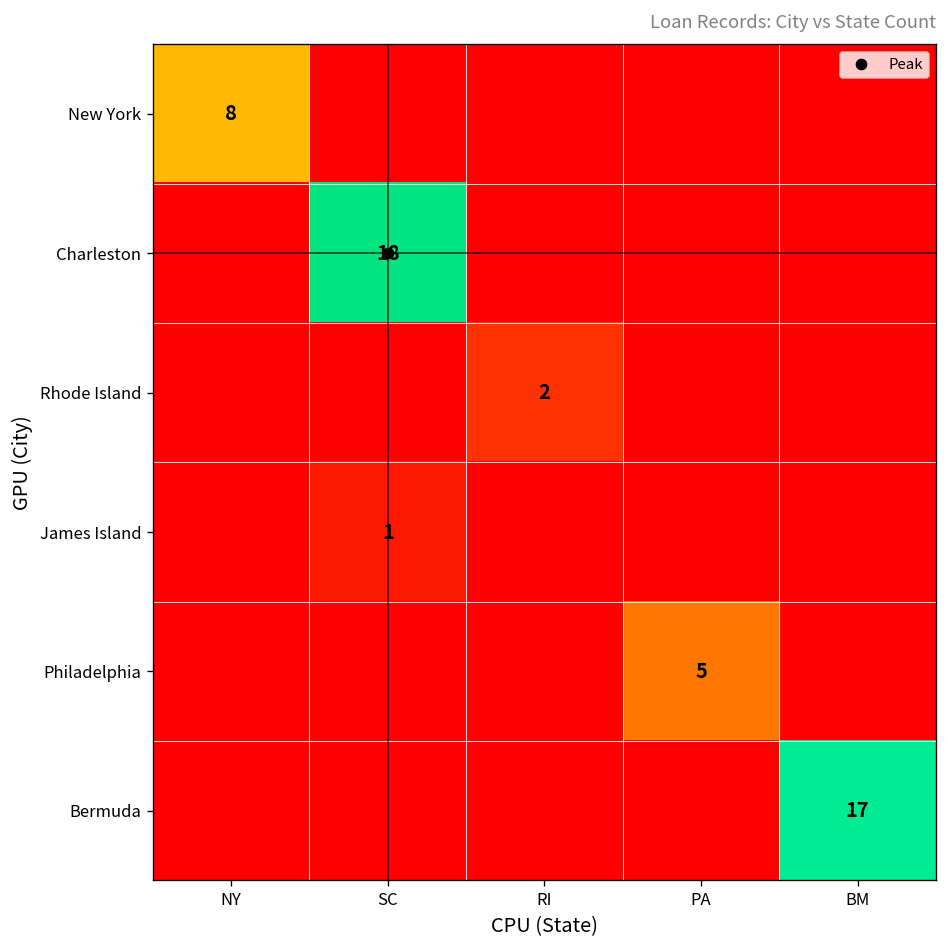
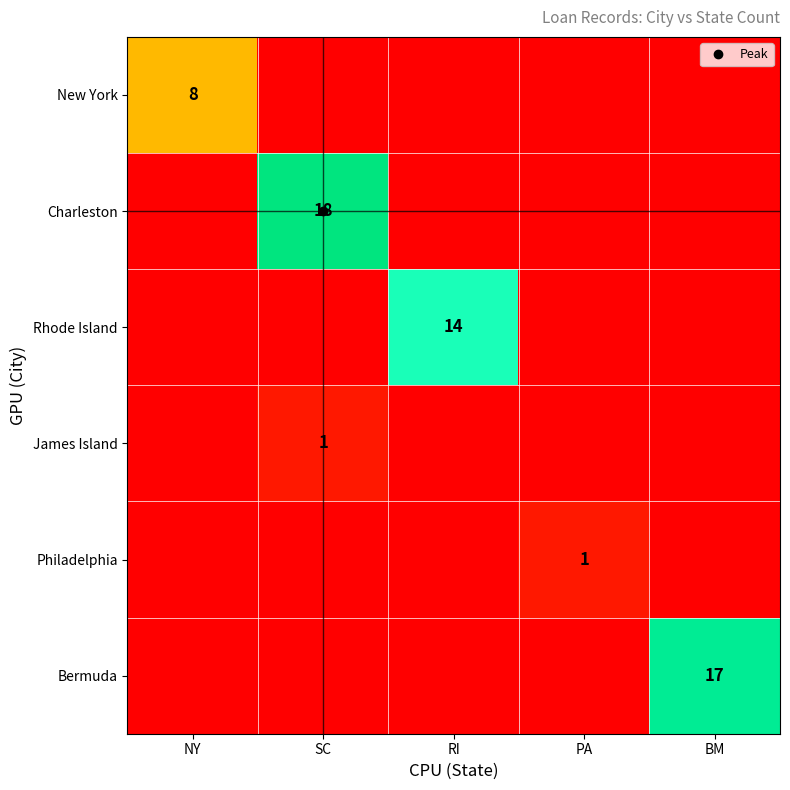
Rhode Island, RI: 2 -> 14
Philadelphia, PA: 5 -> 1
